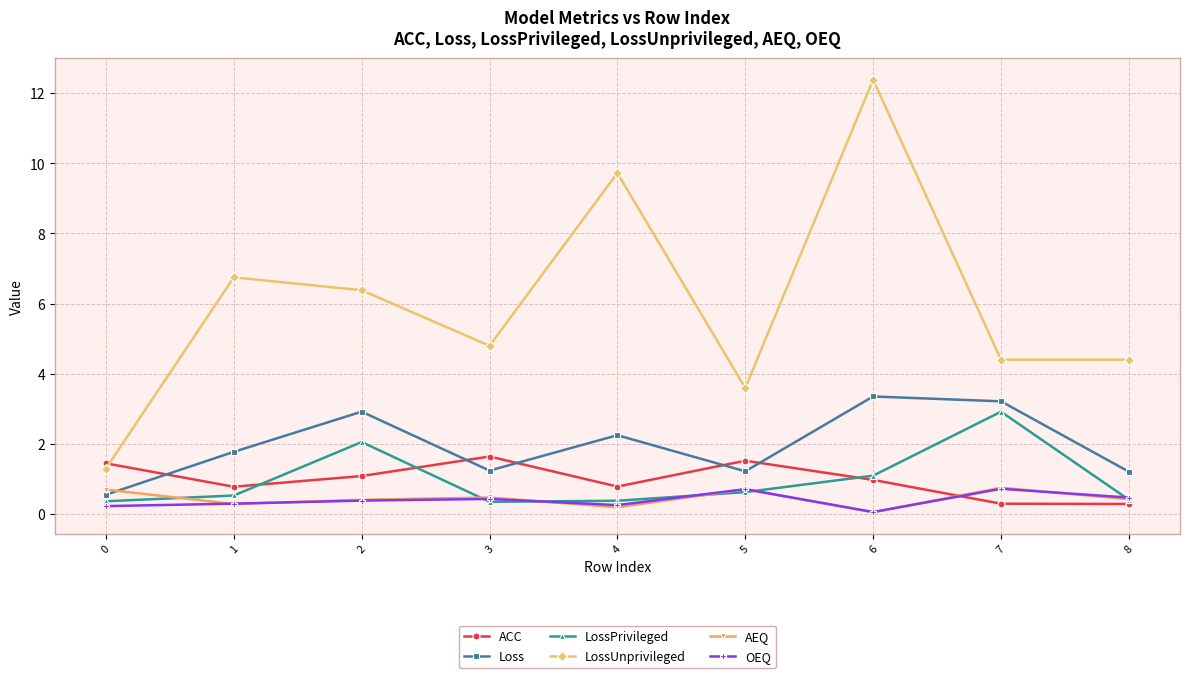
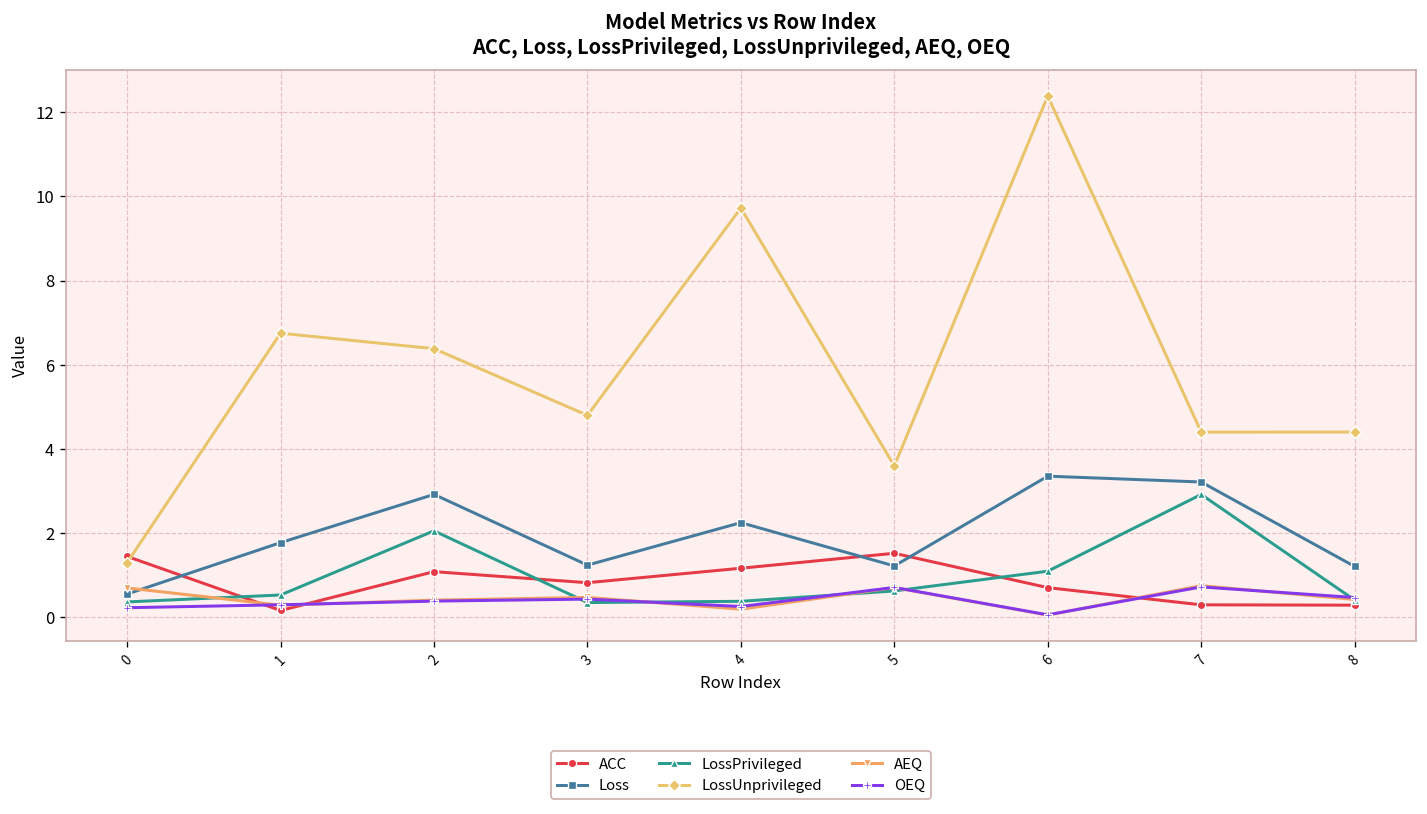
ACC, 1: 0.8 -> 0.2
ACC, 3: 1.6 -> 0.8
ACC, 4: 0.8 -> 1.2
ACC, 6: 1.0 -> 0.7
